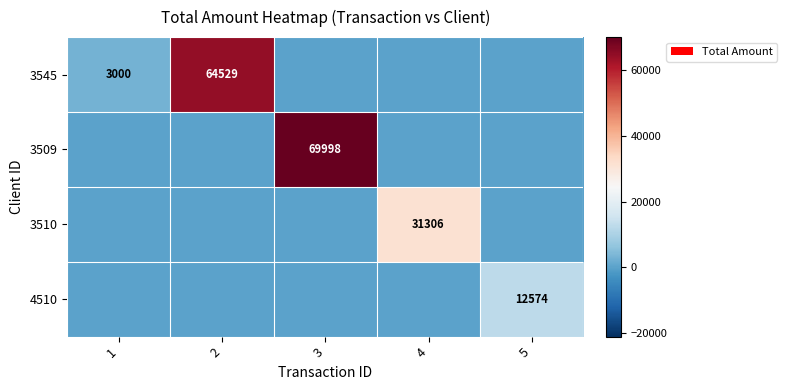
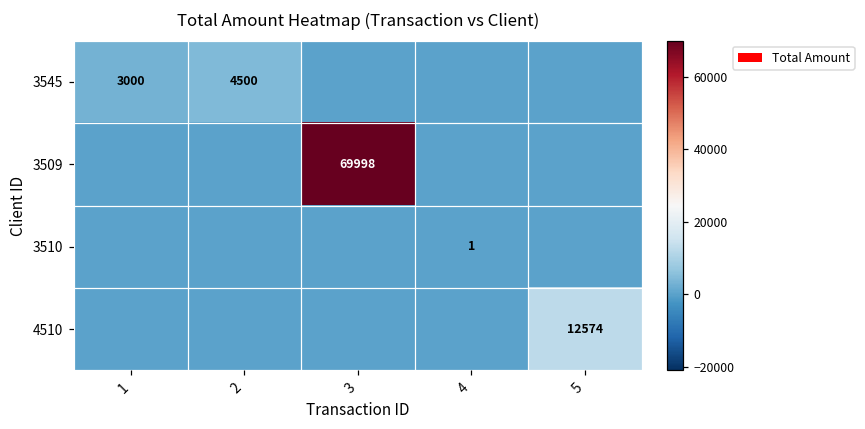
3545, 2: 64529 -> 4500
3510, 4: 31306 -> 1
